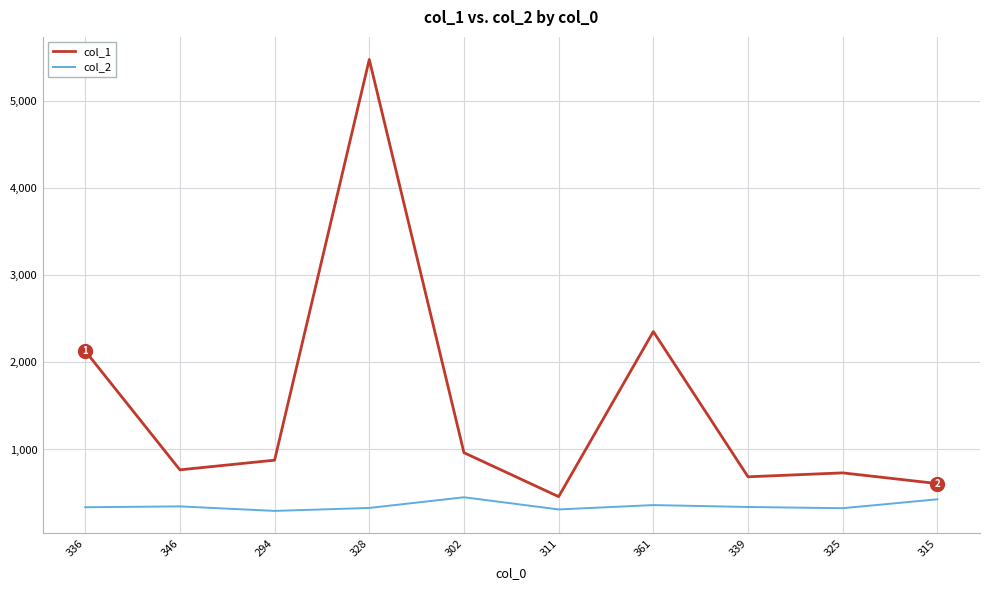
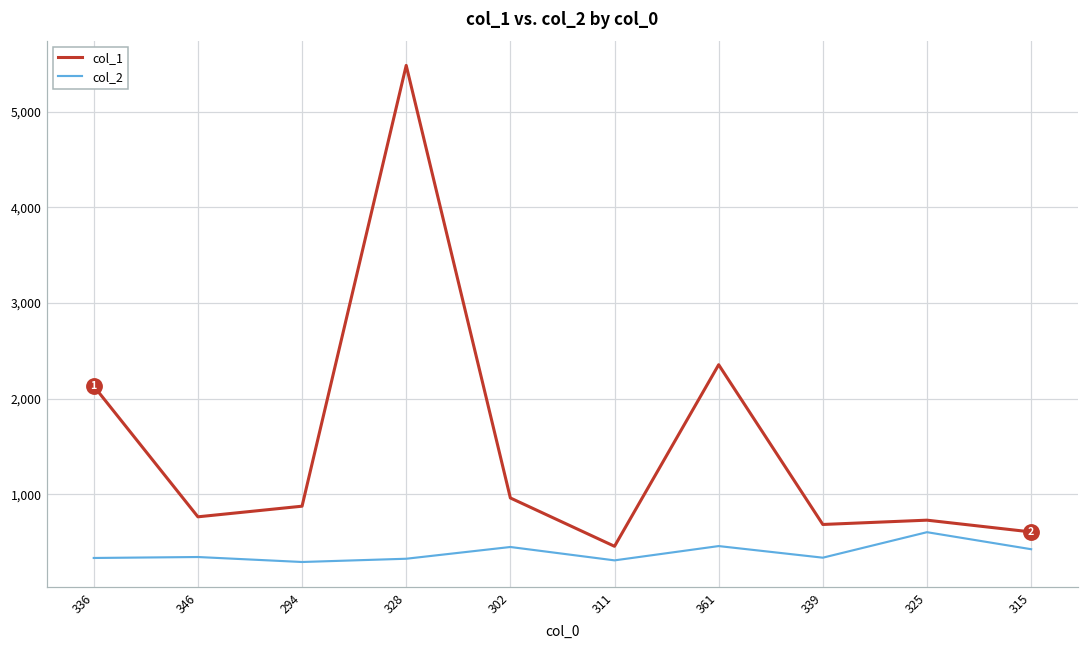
col_2, 361: 400 -> 500
col_2, 325: 300 -> 600
